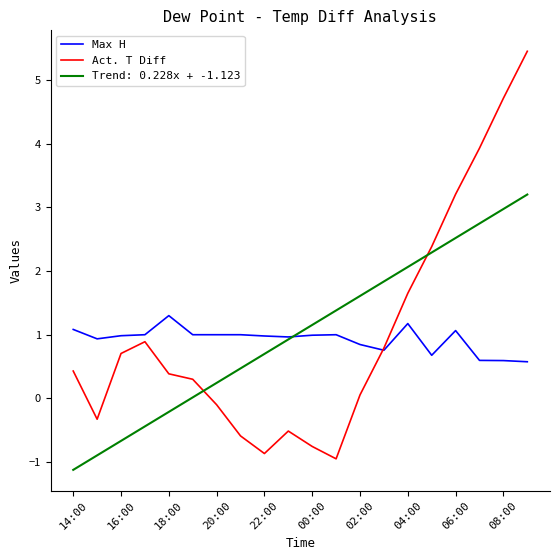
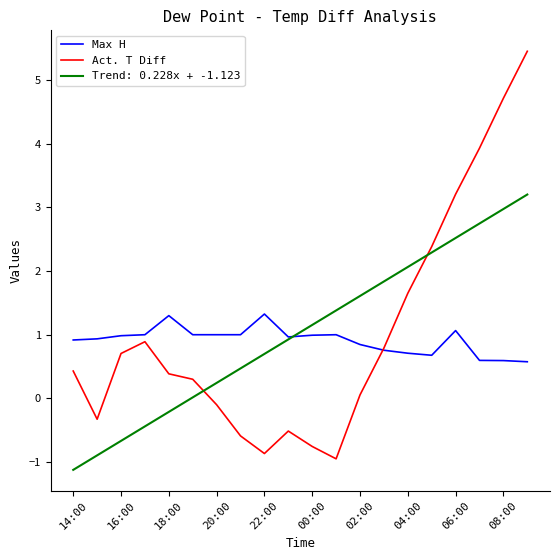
Max H, 14:00: 1.1 -> 0.9
Max H, 22:00: 1.0 -> 1.3
Max H, 04:00: 1.2 -> 0.7
